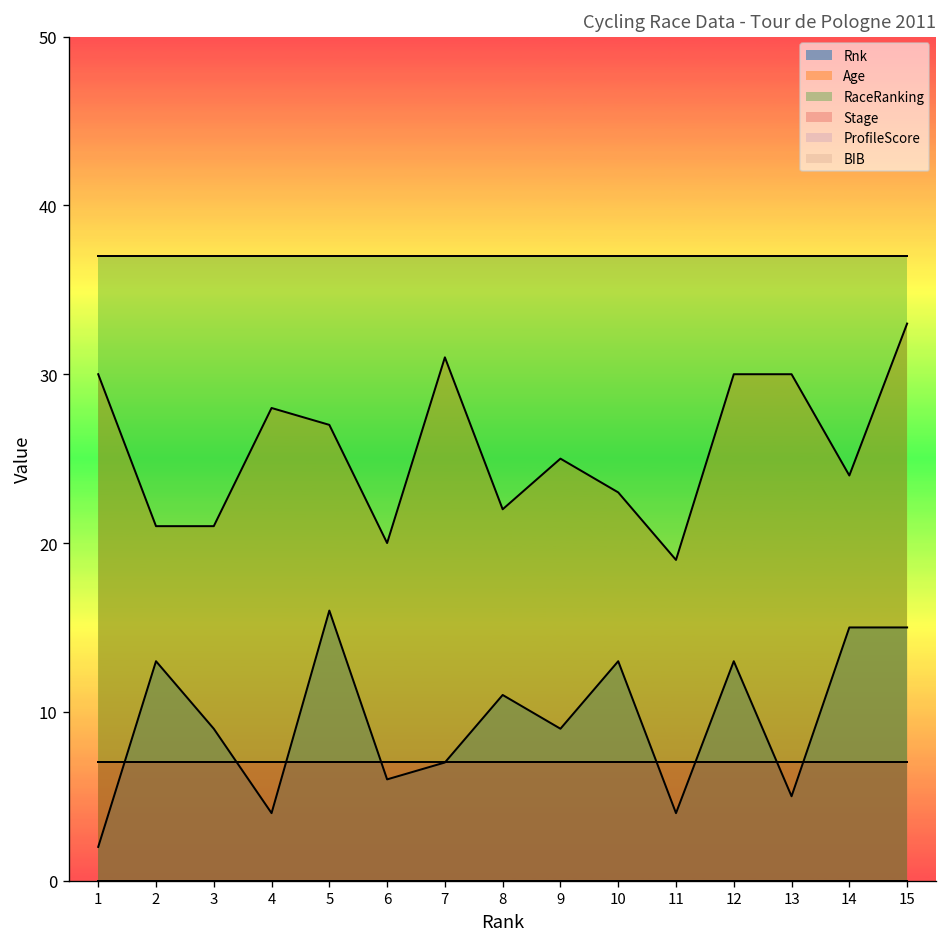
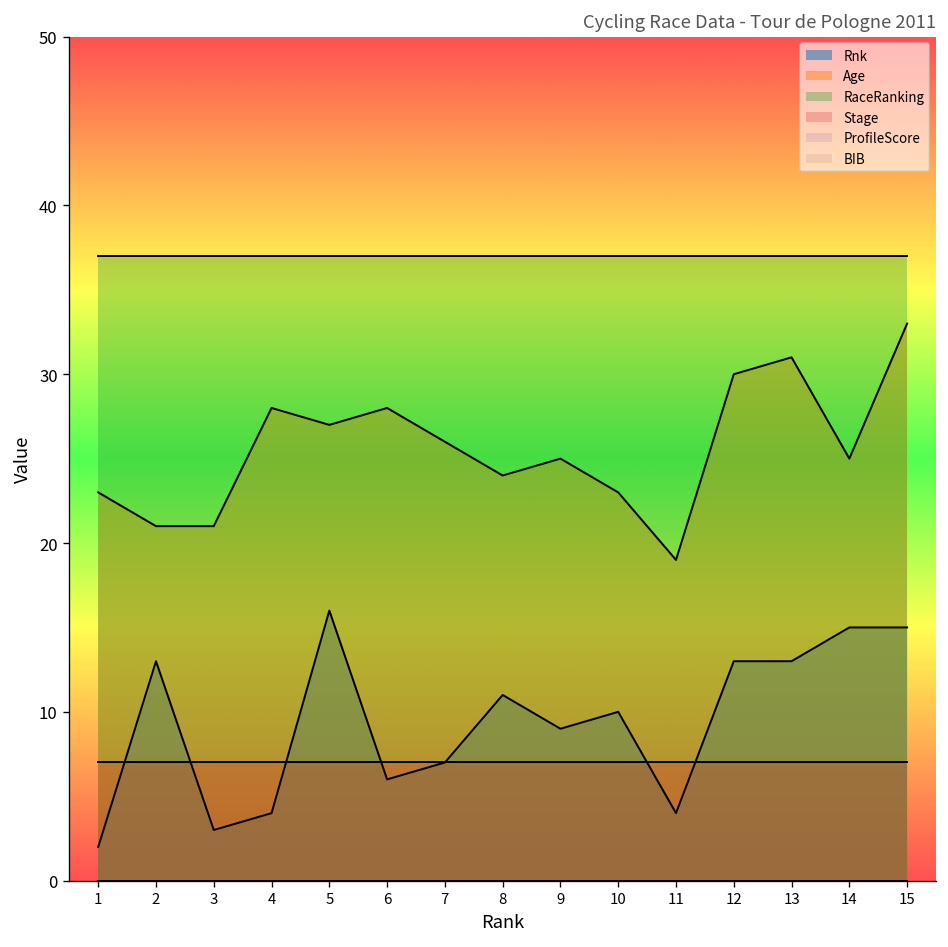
Age, 1: 30 -> 23
Rnk, 3: 9 -> 3
Age, 6: 20 -> 28
Age, 7: 31 -> 26
Age, 8: 22 -> 24
Rnk, 10: 13 -> 10
Rnk, 13: 5 -> 13
Age, 13: 30 -> 31
Age, 14: 24 -> 25
